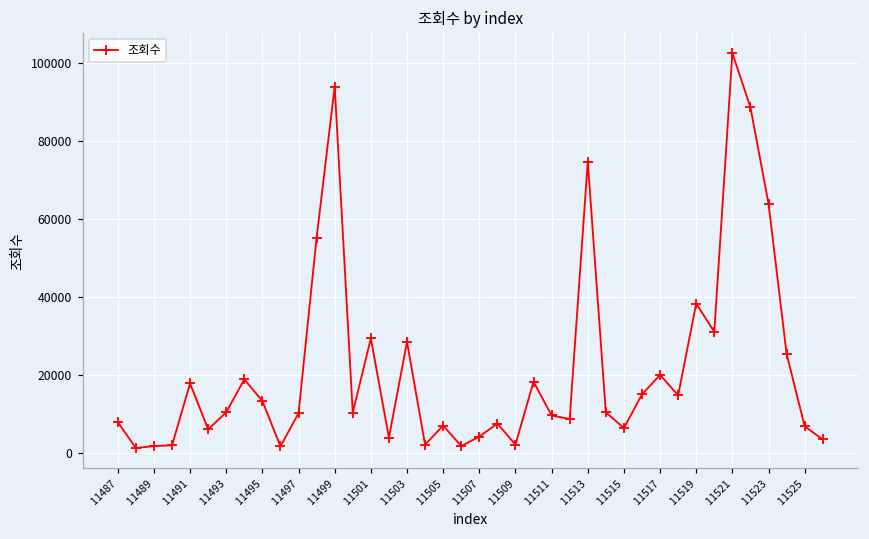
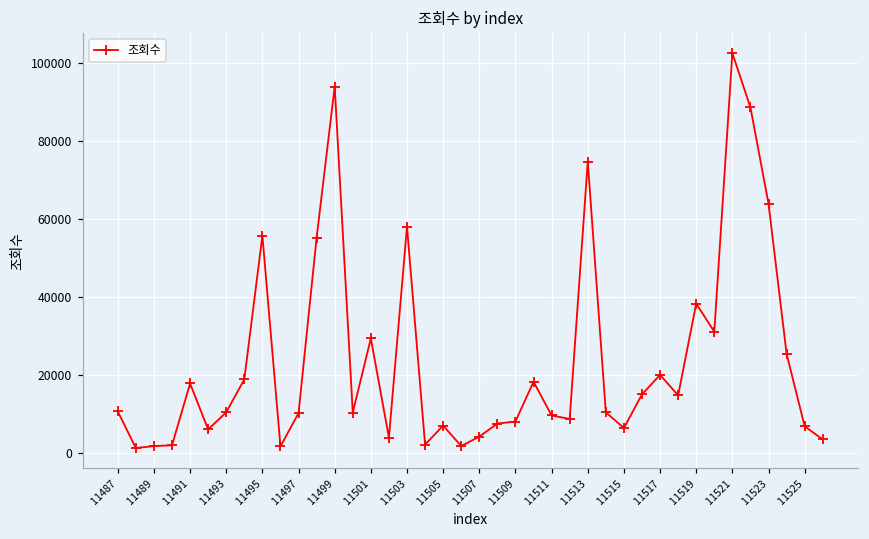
11487: 8000 -> 11000
11495: 13000 -> 56000
11503: 28000 -> 58000
11509: 2000 -> 8000
